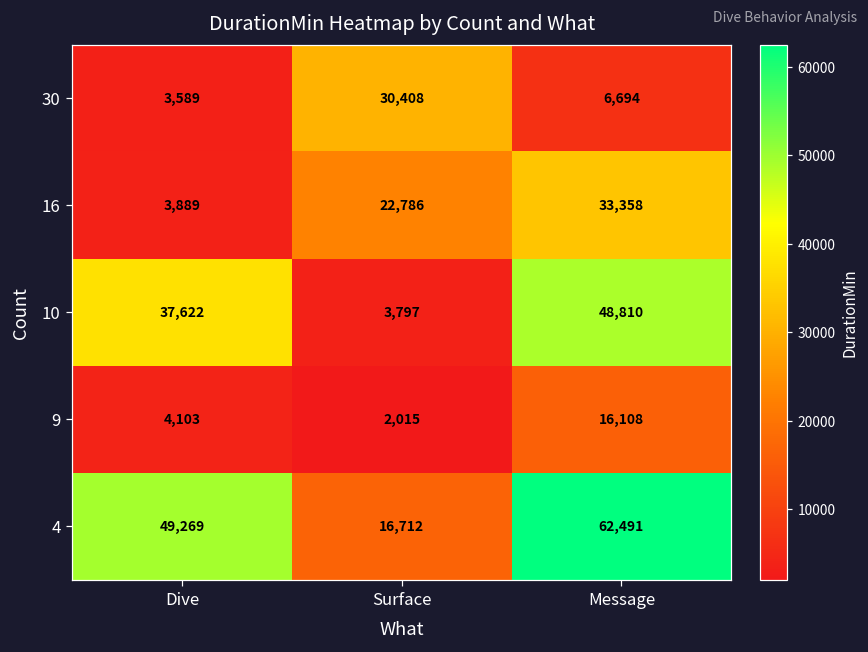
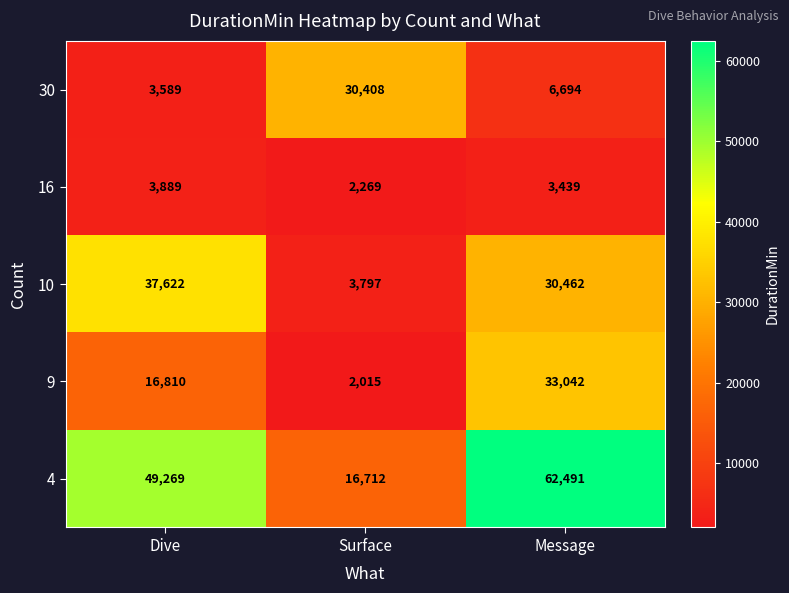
16, Surface: 22,786 -> 2,269
16, Message: 33,358 -> 3,439
10, Message: 48,810 -> 30,462
9, Dive: 4,103 -> 16,810
9, Message: 16,108 -> 33,042
